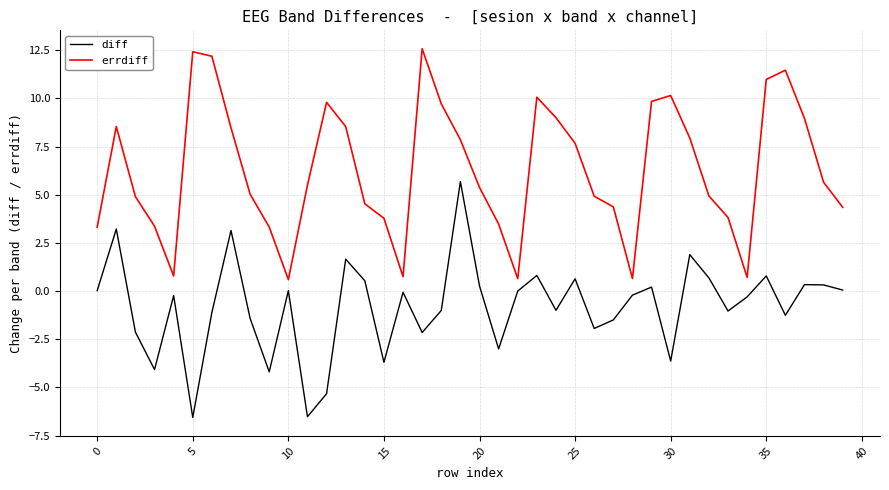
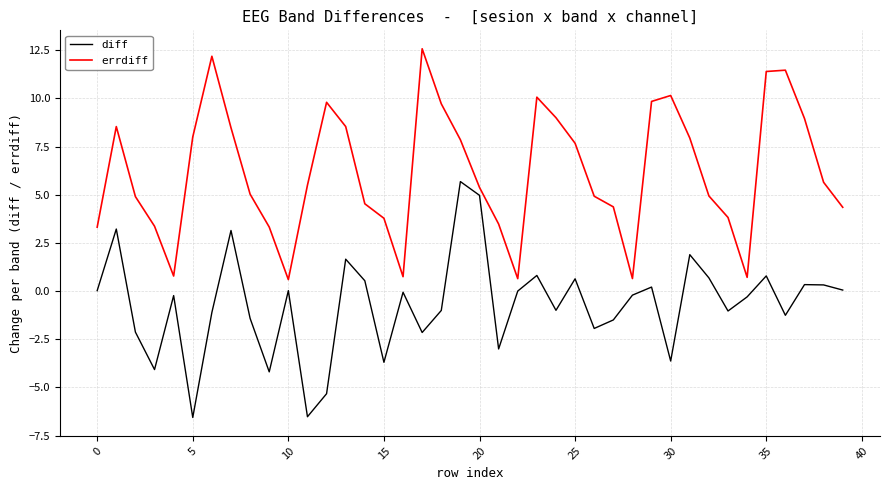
errdiff, 5: 12.4 -> 8.0
diff, 20: 0.3 -> 5.0
errdiff, 35: 11.0 -> 11.4
